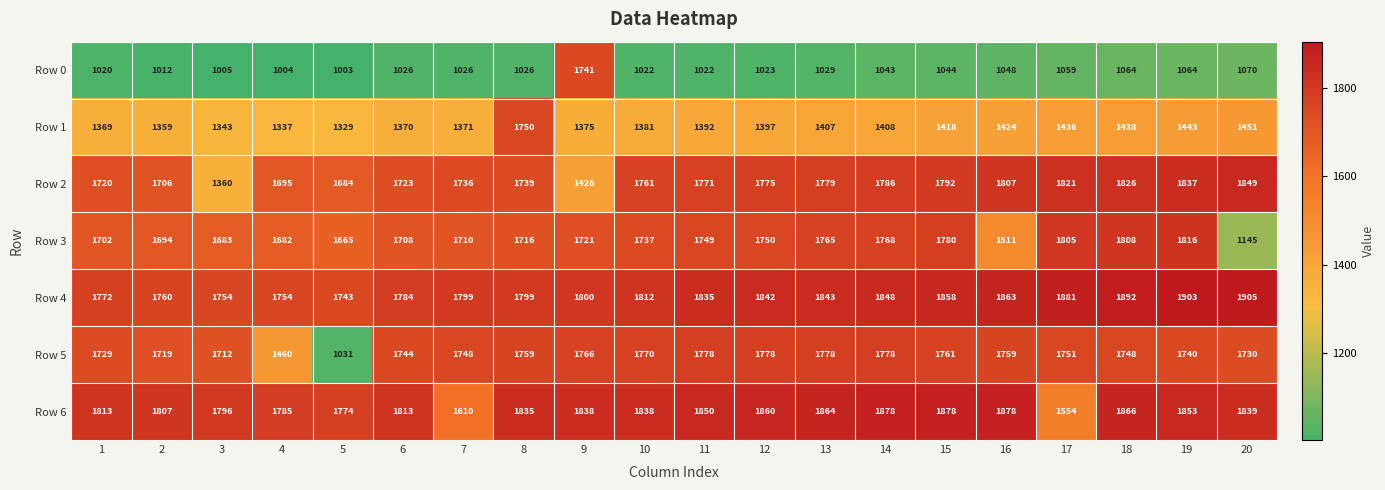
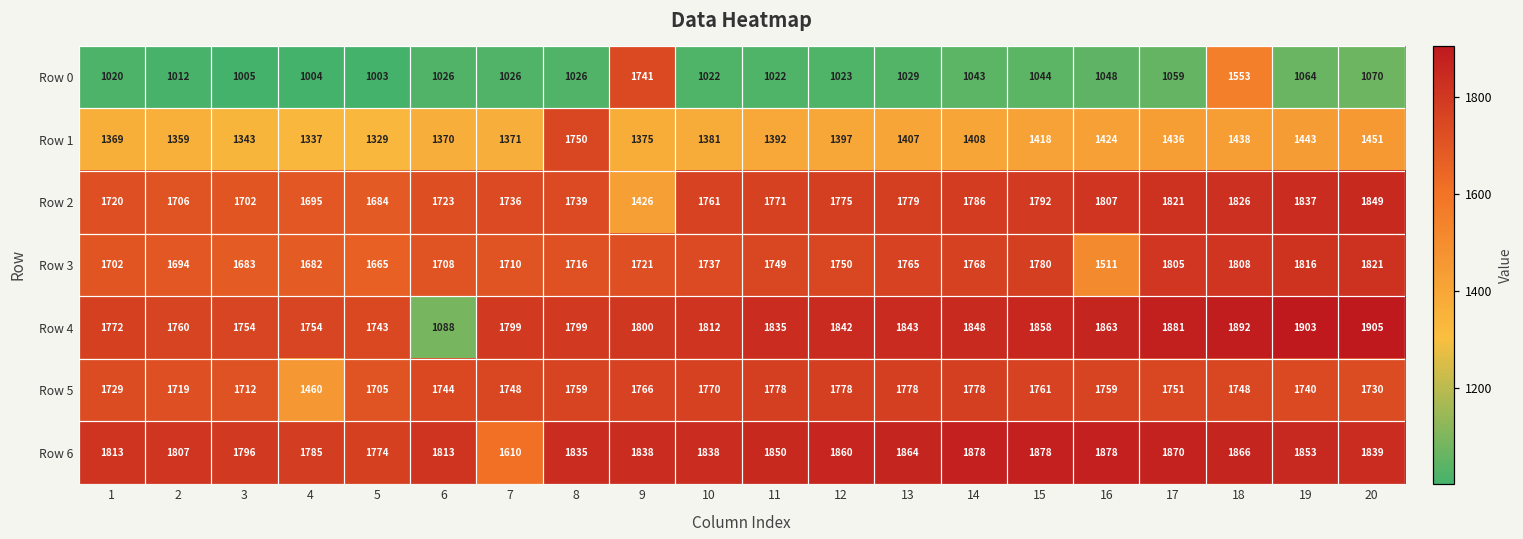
Row 0, 18: 1064 -> 1553
Row 2, 3: 1360 -> 1702
Row 3, 20: 1145 -> 1821
Row 4, 6: 1784 -> 1088
Row 5, 5: 1031 -> 1705
Row 6, 17: 1554 -> 1870
